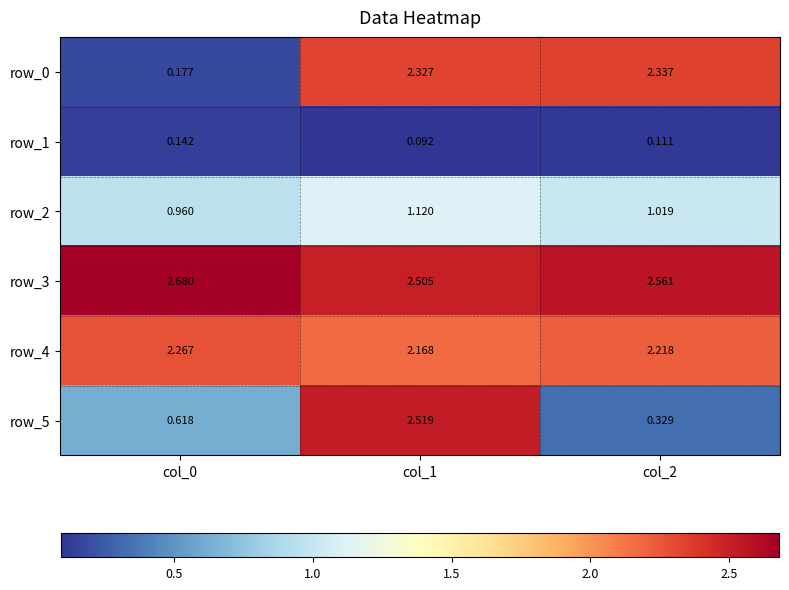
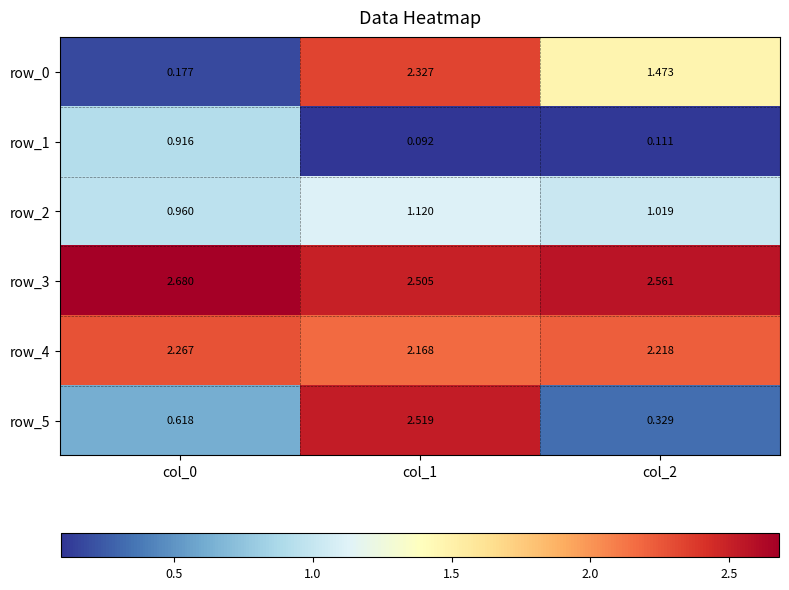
row_0, col_2: 2.337 -> 1.473
row_1, col_0: 0.142 -> 0.916
